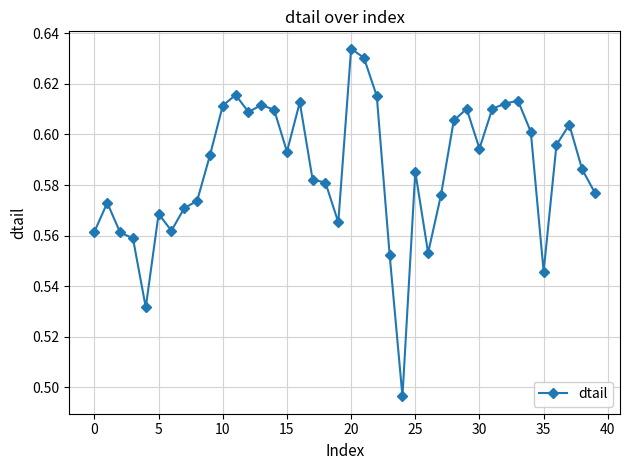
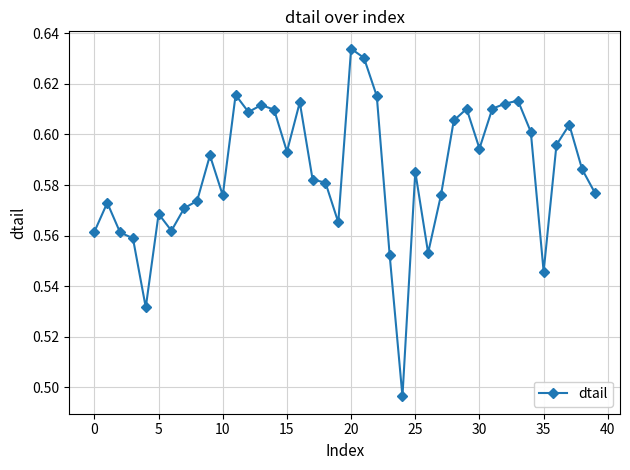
10: 0.611 -> 0.576
